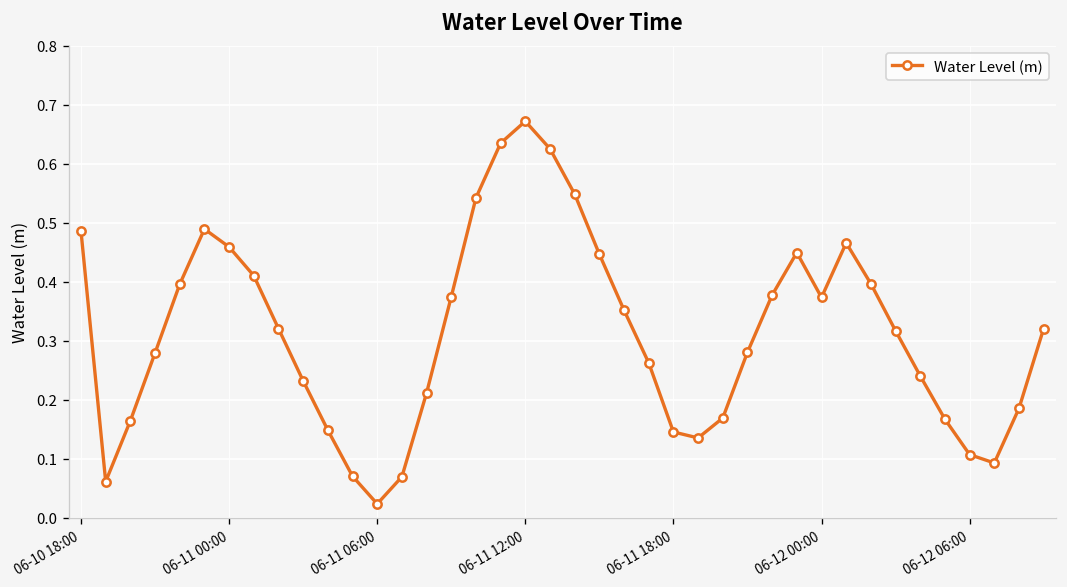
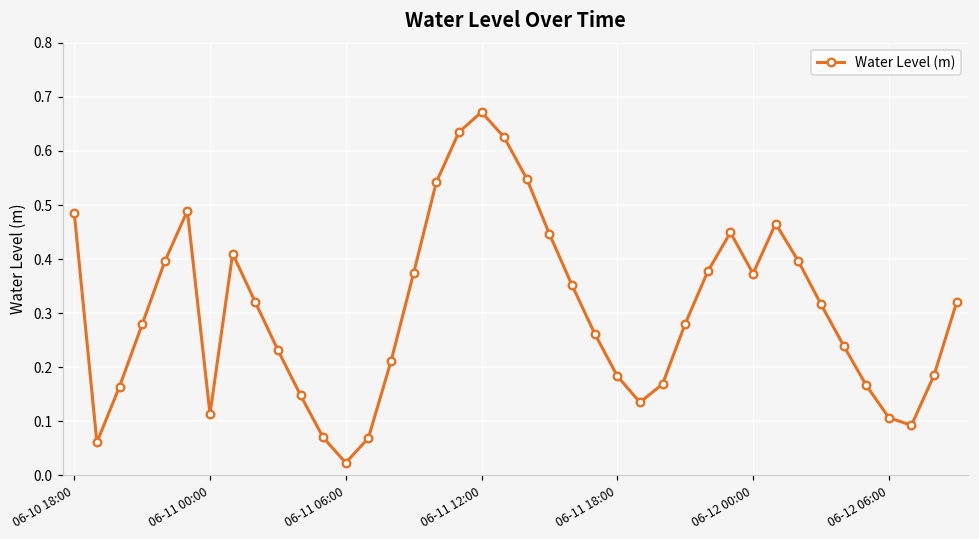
06-11 00:00: 0.46 -> 0.11
06-11 18:00: 0.15 -> 0.18
